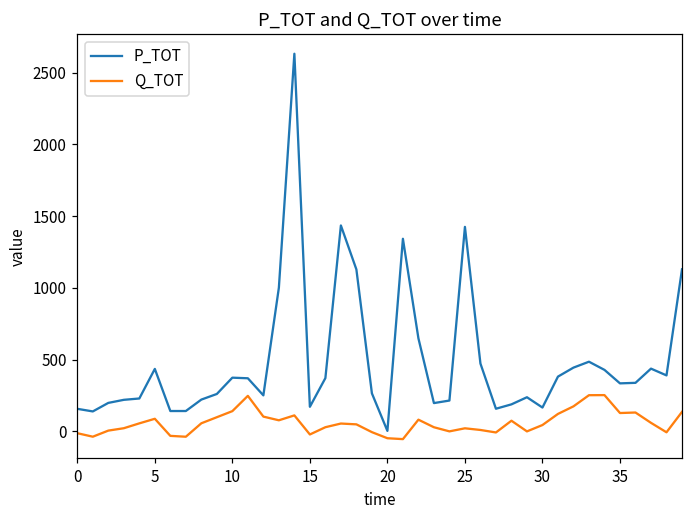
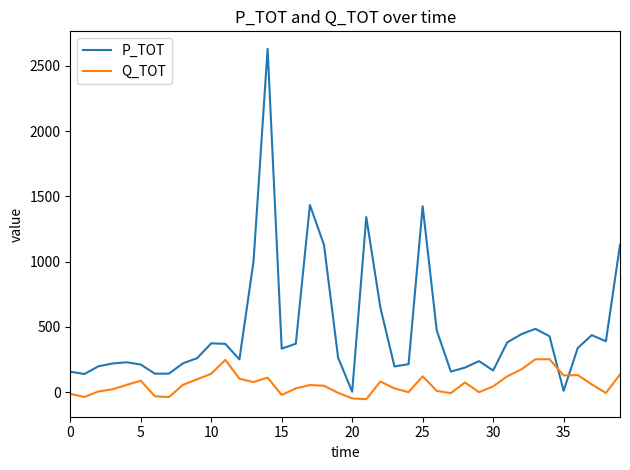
P_TOT, 5: 430 -> 210
P_TOT, 15: 170 -> 330
Q_TOT, 25: 20 -> 120
P_TOT, 35: 330 -> 10
